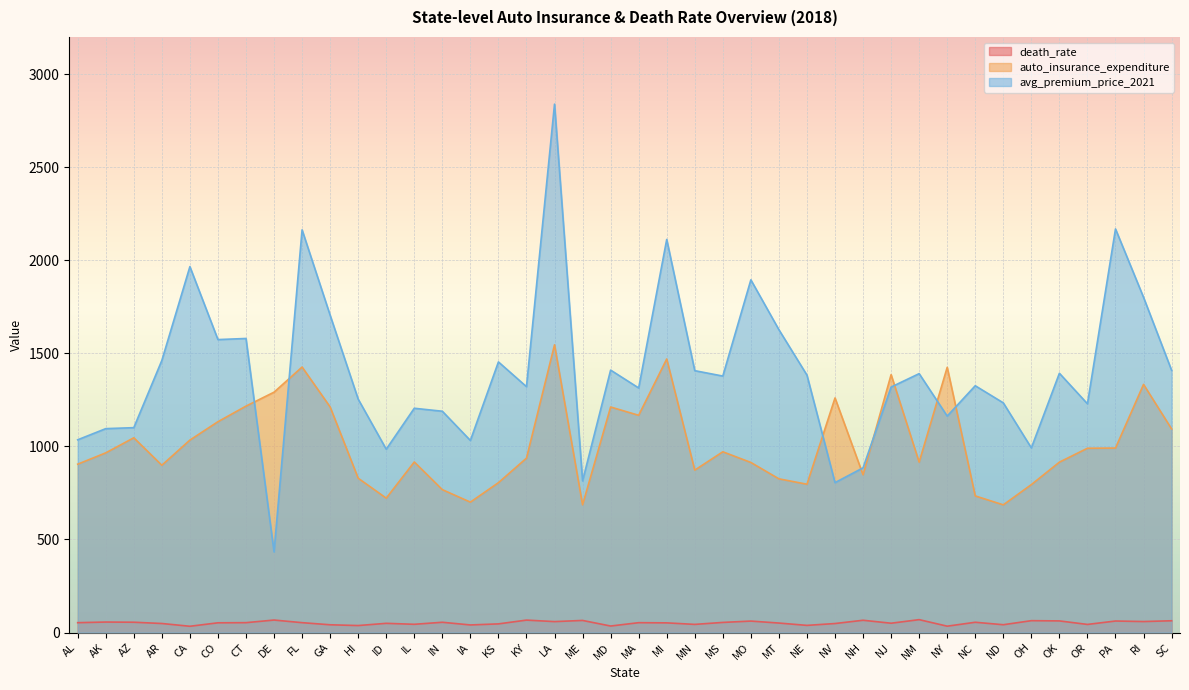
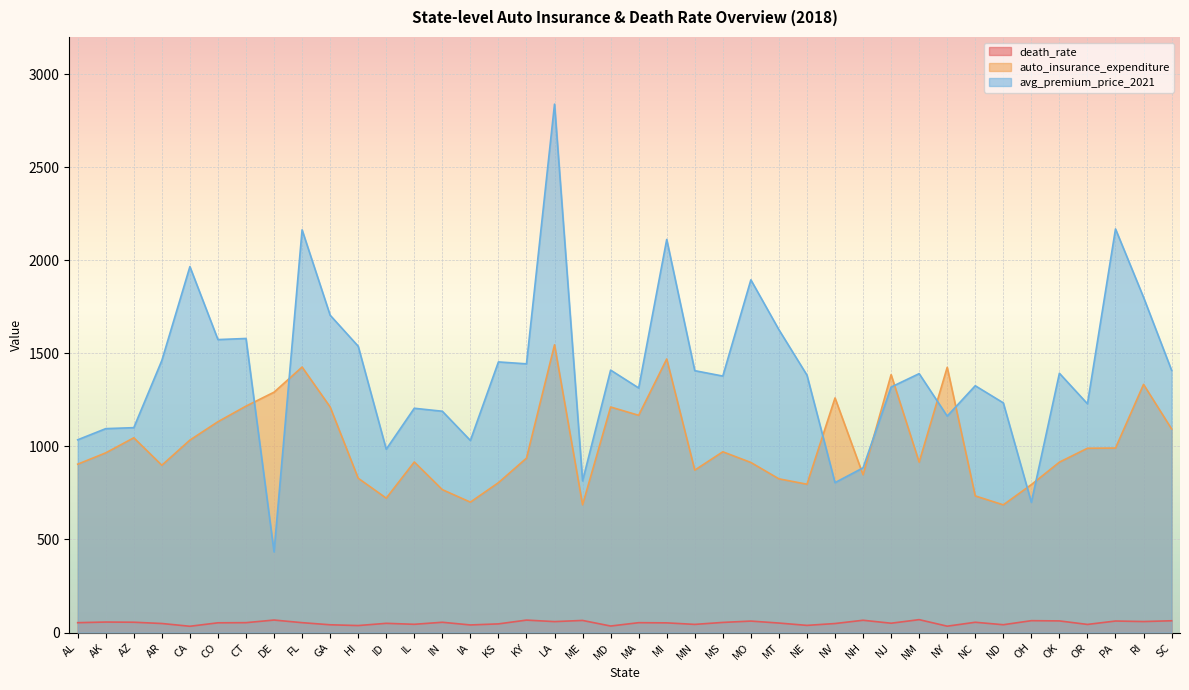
avg_premium_price_2021, HI: 1250 -> 1540
avg_premium_price_2021, KY: 1320 -> 1440
avg_premium_price_2021, OH: 990 -> 700
